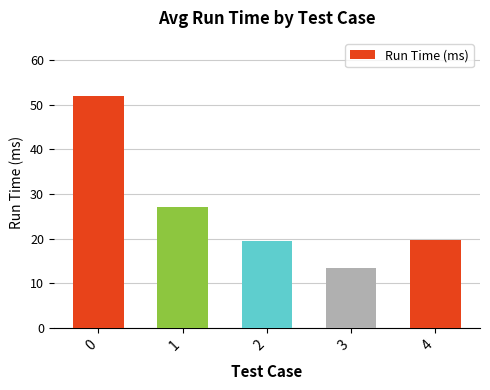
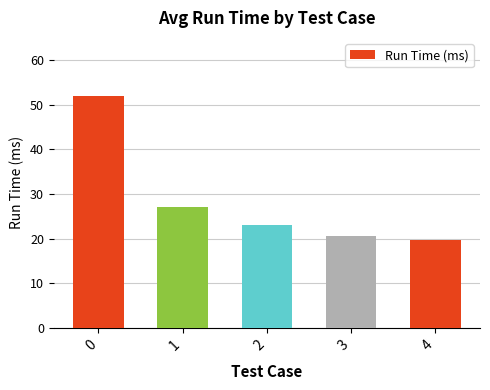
2: 19 -> 23
3: 13 -> 21
